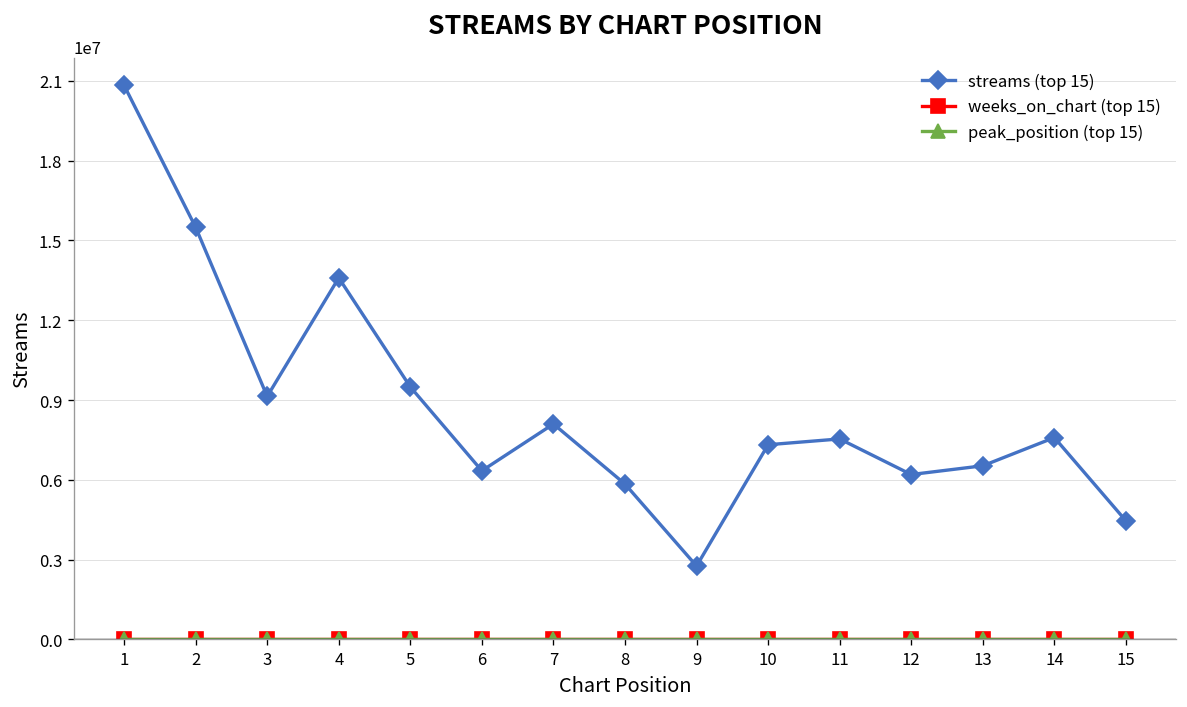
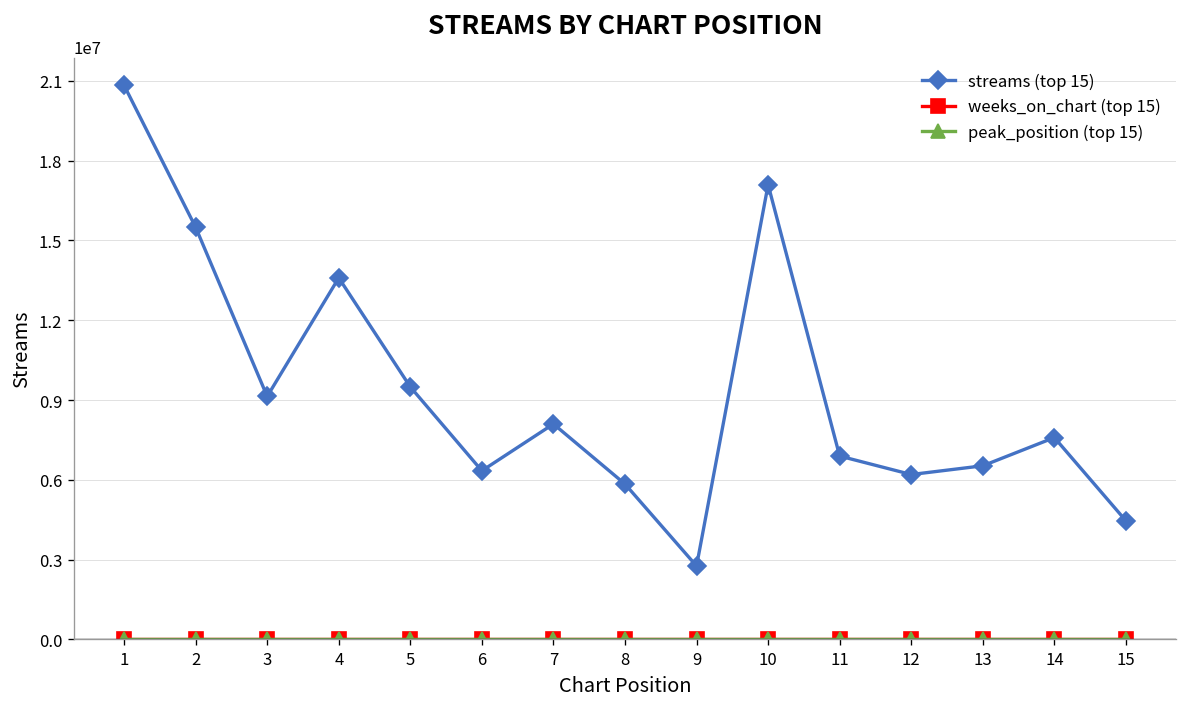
streams (top 15), 10: 7300000 -> 17100000
streams (top 15), 11: 7500000 -> 6900000
